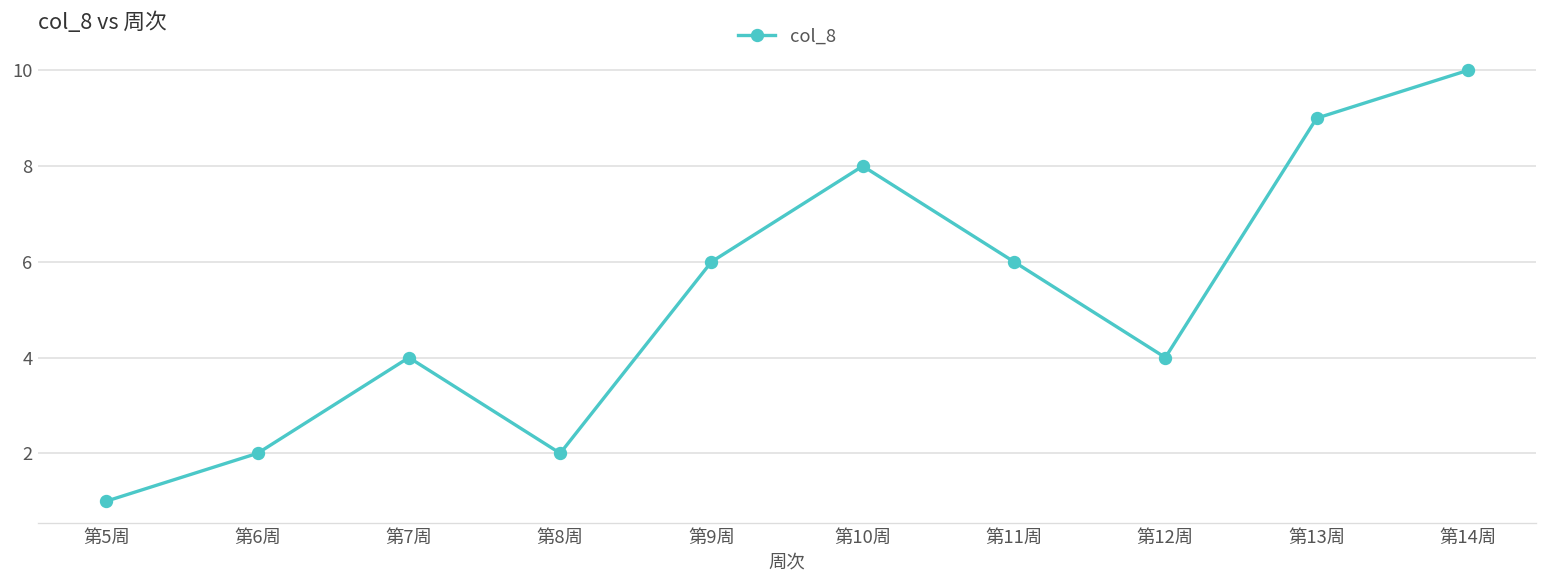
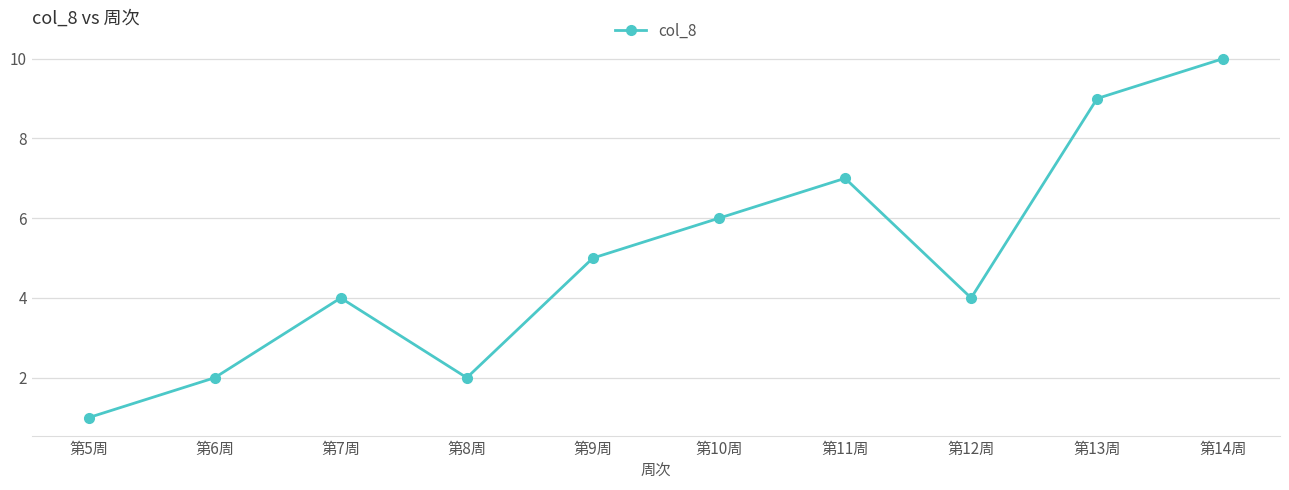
第9周: 6 -> 5
第10周: 8 -> 6
第11周: 6 -> 7
